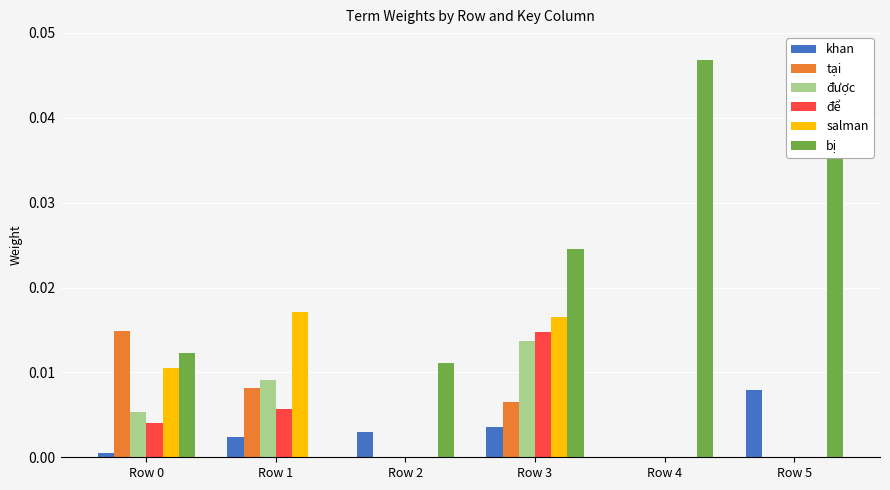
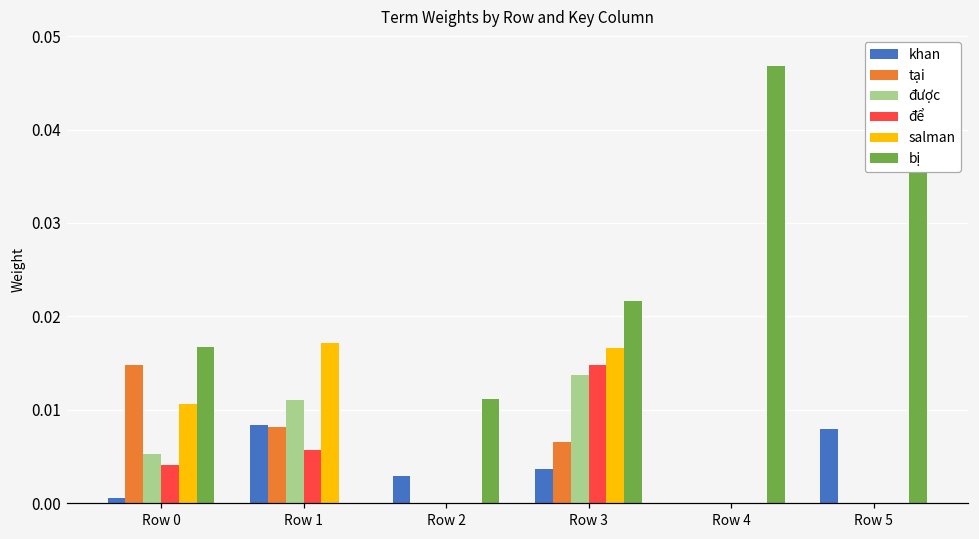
bị, Row 0: 0.012 -> 0.017
khan, Row 1: 0.002 -> 0.008
được, Row 1: 0.009 -> 0.011
bị, Row 3: 0.025 -> 0.022
